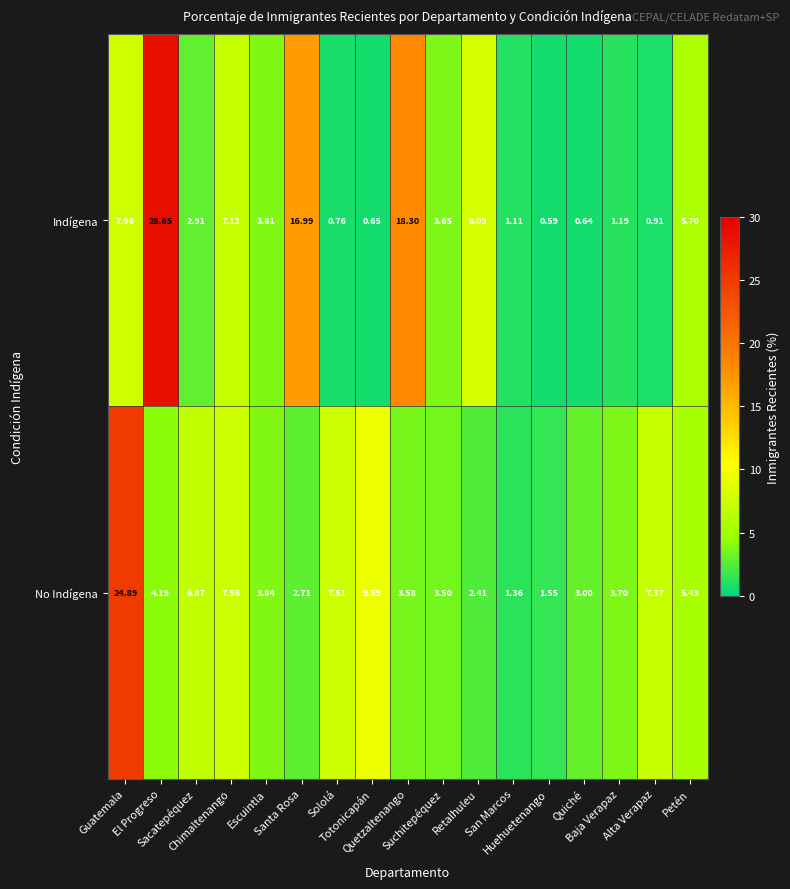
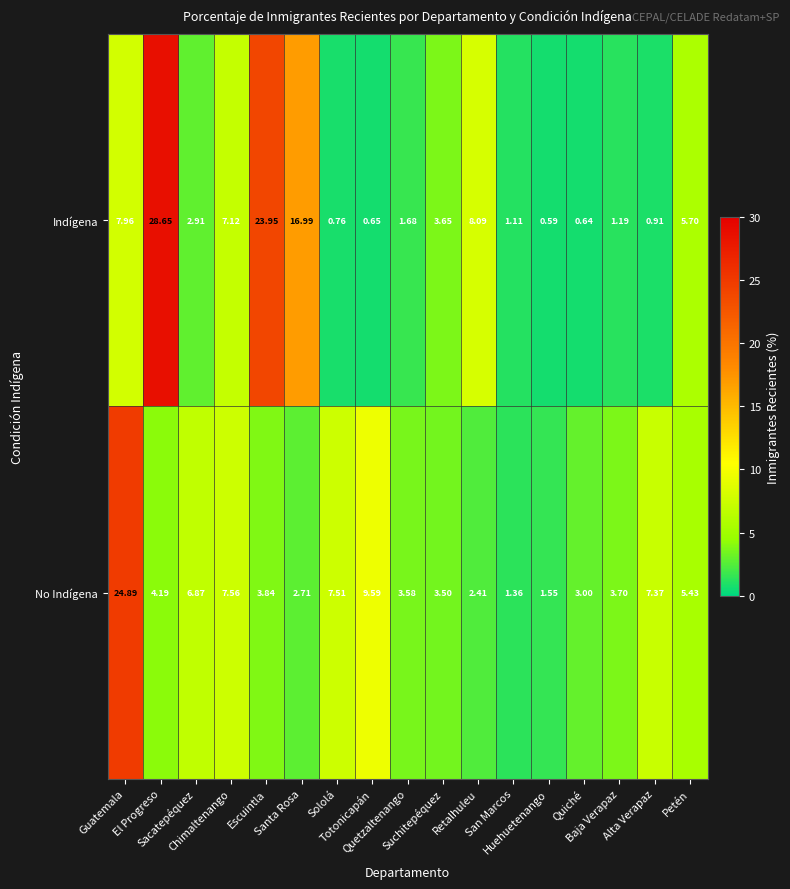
Indígena, Escuintla: 3.81 -> 23.95
Indígena, Quetzaltenango: 18.30 -> 1.68
